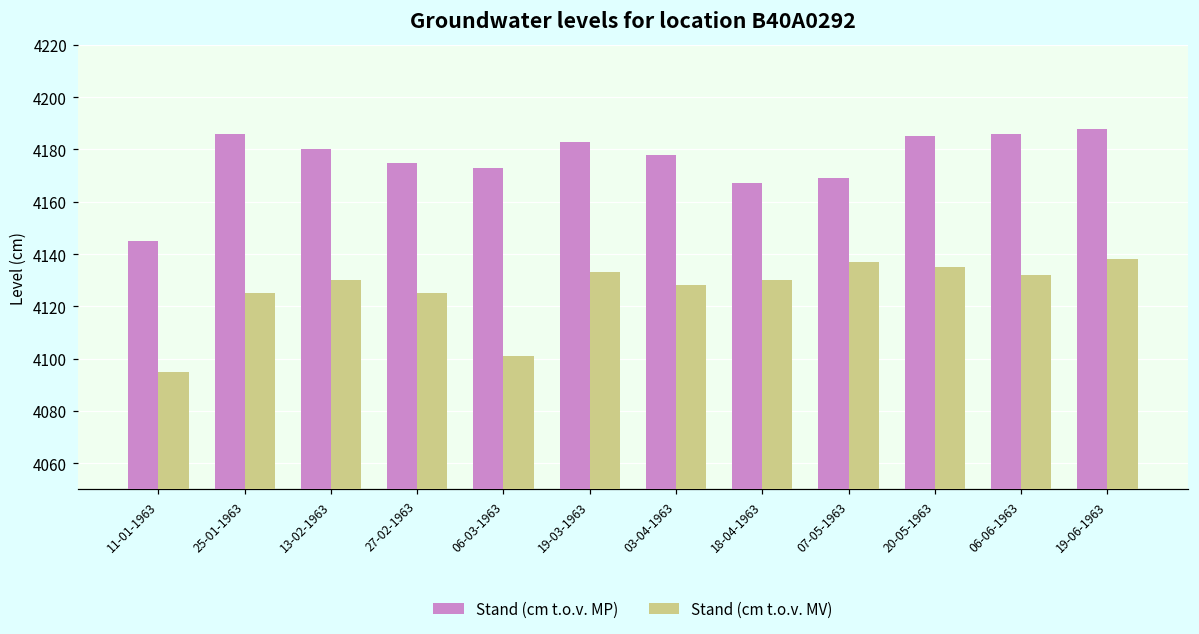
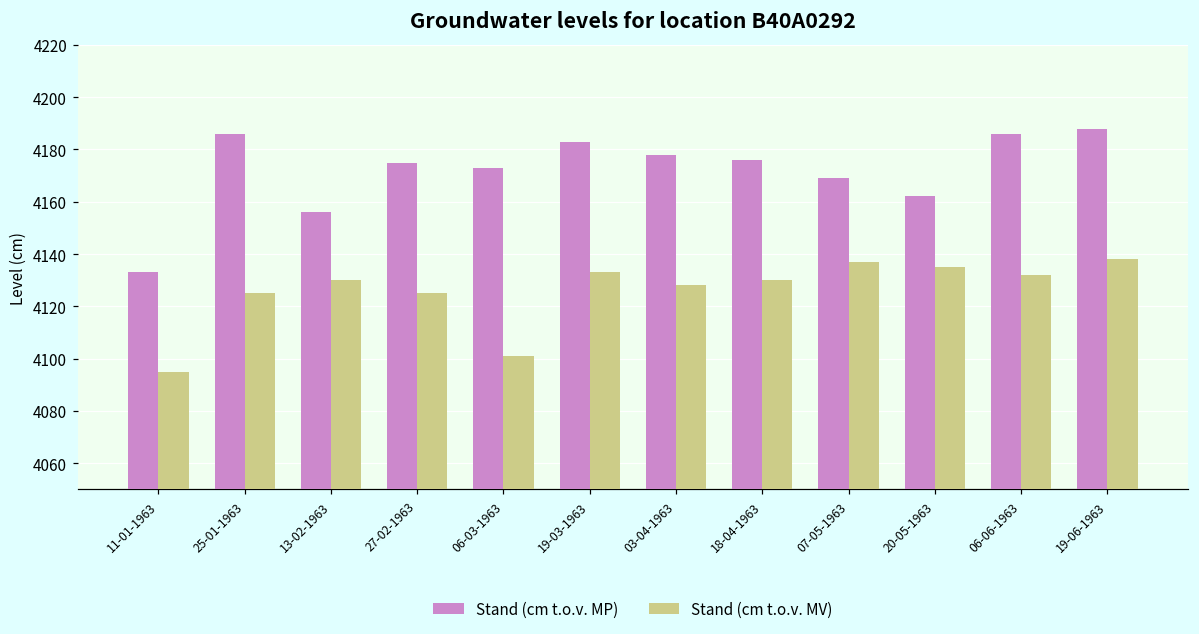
Stand (cm t.o.v. MP), 11-01-1963: 4145 -> 4133
Stand (cm t.o.v. MP), 13-02-1963: 4180 -> 4156
Stand (cm t.o.v. MP), 18-04-1963: 4167 -> 4176
Stand (cm t.o.v. MP), 20-05-1963: 4185 -> 4162
